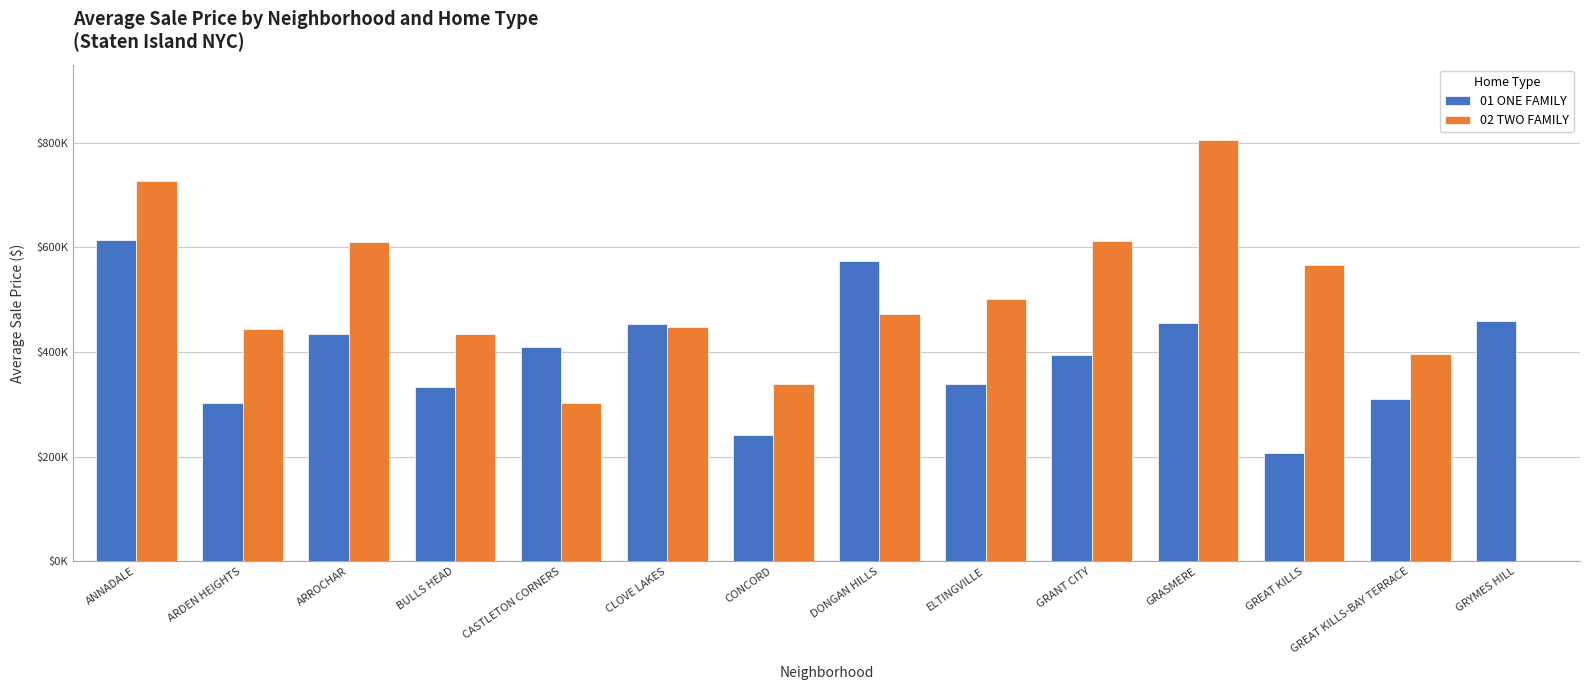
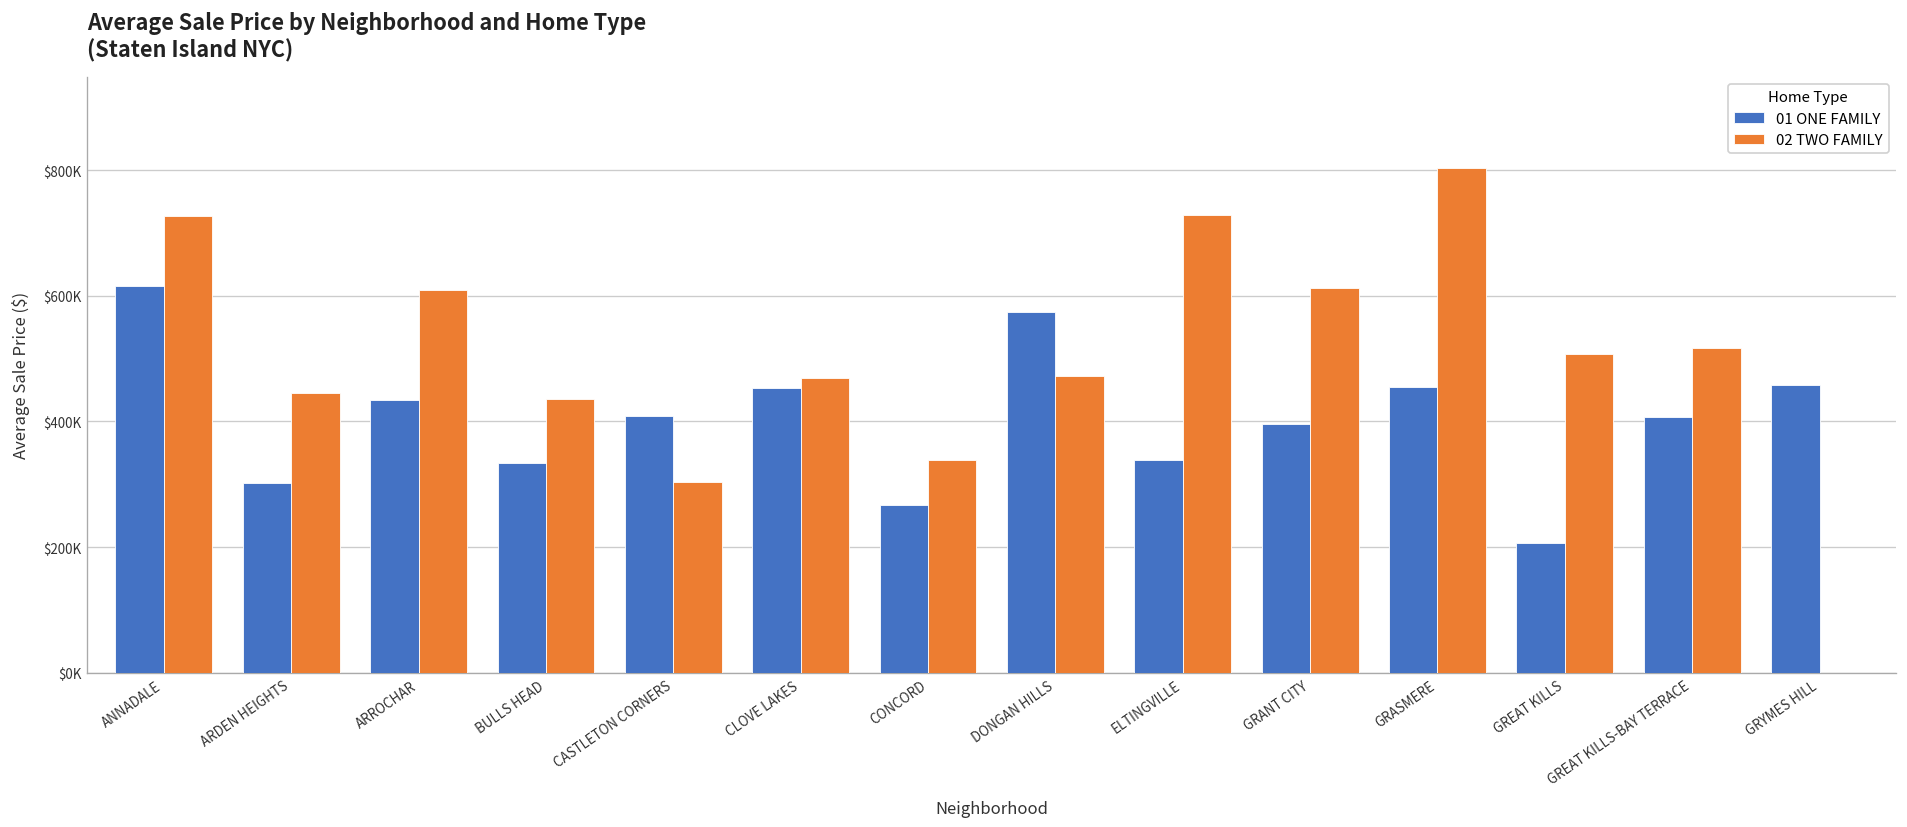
02 TWO FAMILY, CLOVE LAKES: $450000 -> $470000
01 ONE FAMILY, CONCORD: $240000 -> $270000
02 TWO FAMILY, ELTINGVILLE: $500000 -> $730000
02 TWO FAMILY, GREAT KILLS: $570000 -> $510000
01 ONE FAMILY, GREAT KILLS-BAY TERRACE: $310000 -> $410000
02 TWO FAMILY, GREAT KILLS-BAY TERRACE: $400000 -> $520000
